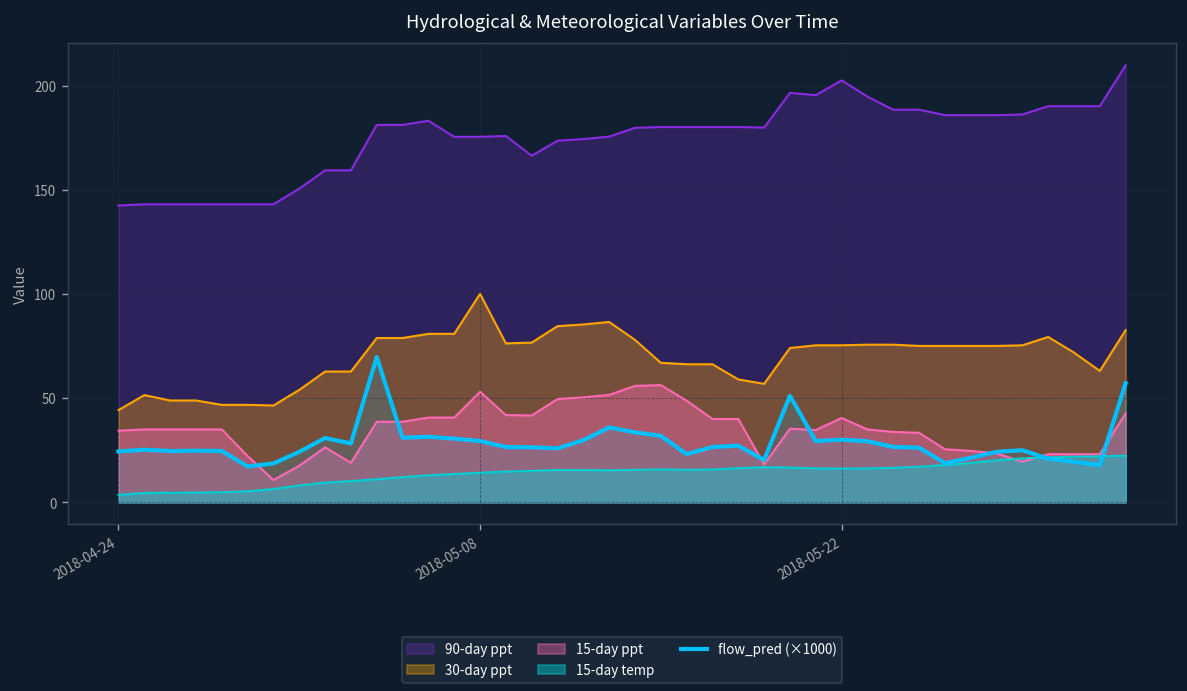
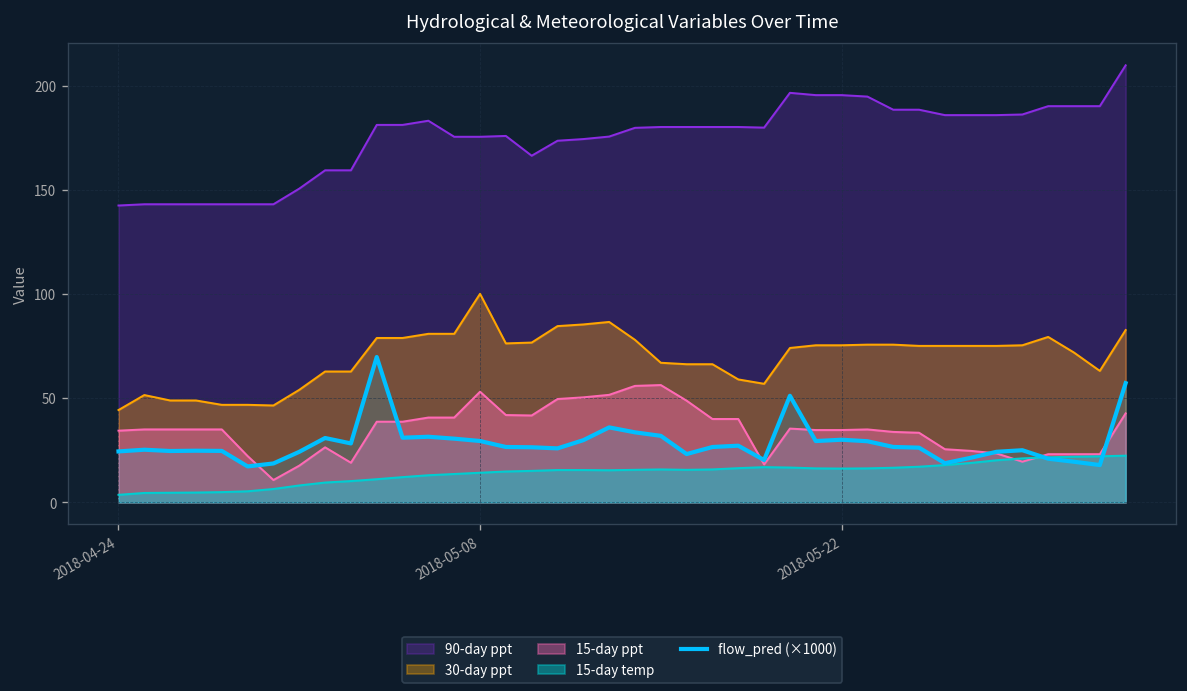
90-day ppt, 2018-05-22: 203 -> 196
15-day ppt, 2018-05-22: 41 -> 35
